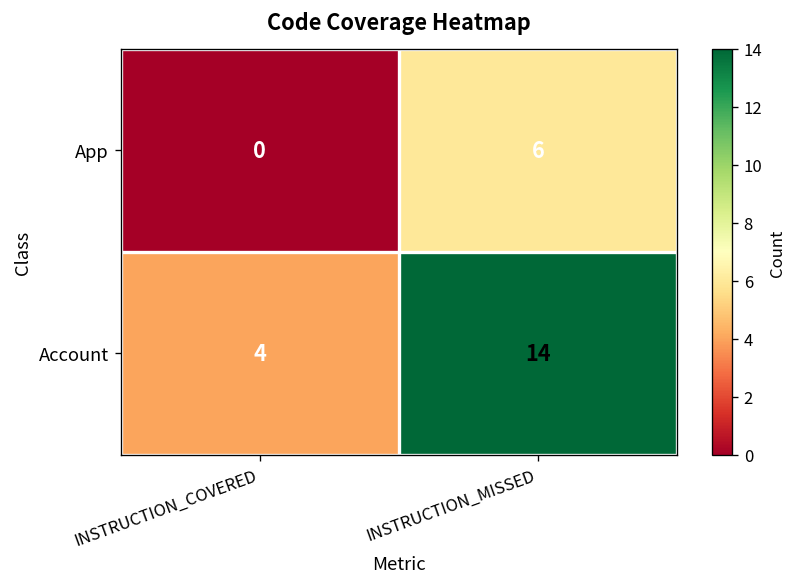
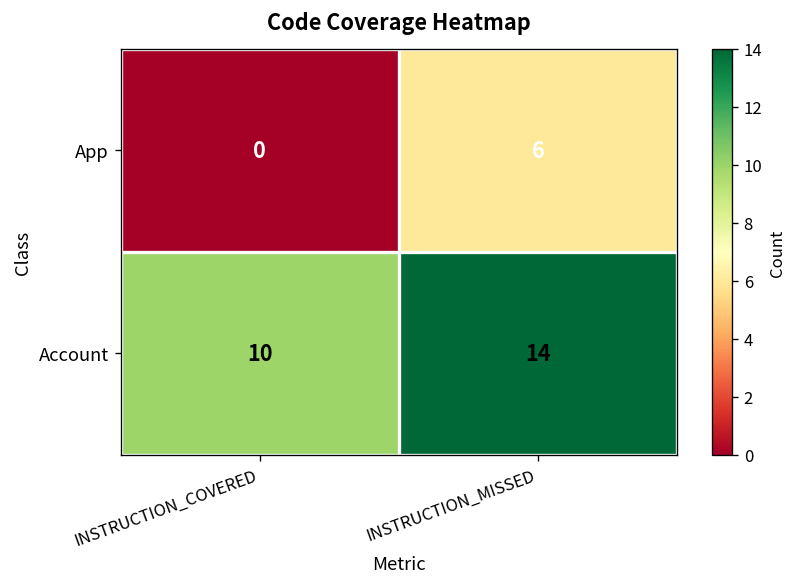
Account, INSTRUCTION_COVERED: 4 -> 10
